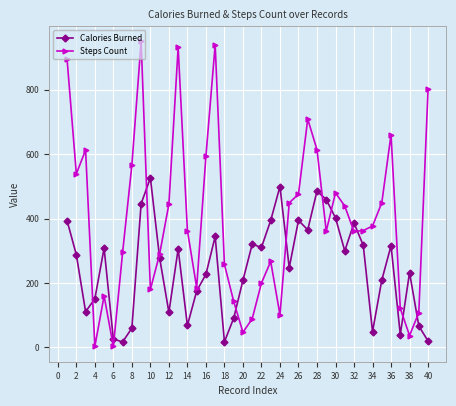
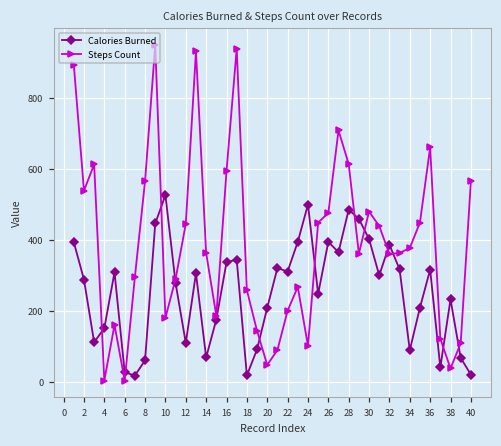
Calories Burned, 16: 230 -> 340
Calories Burned, 34: 50 -> 90
Steps Count, 40: 800 -> 570
